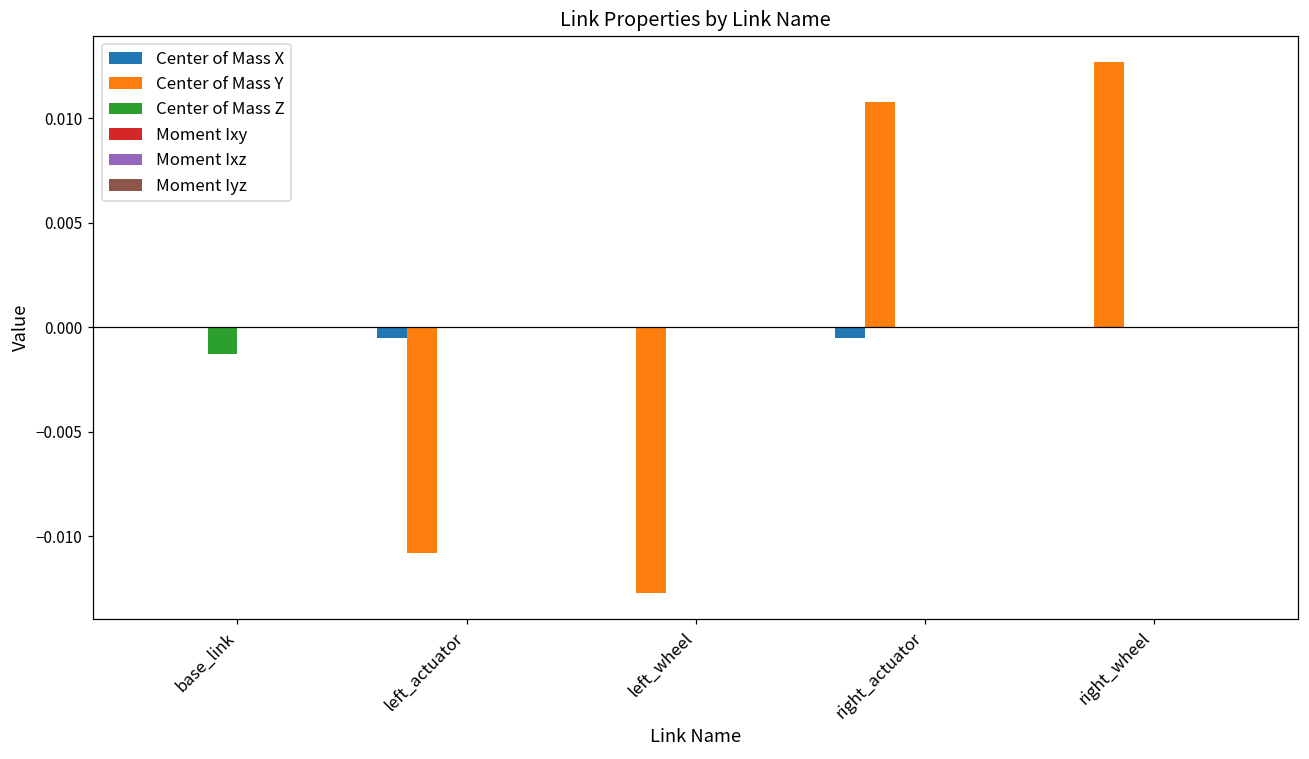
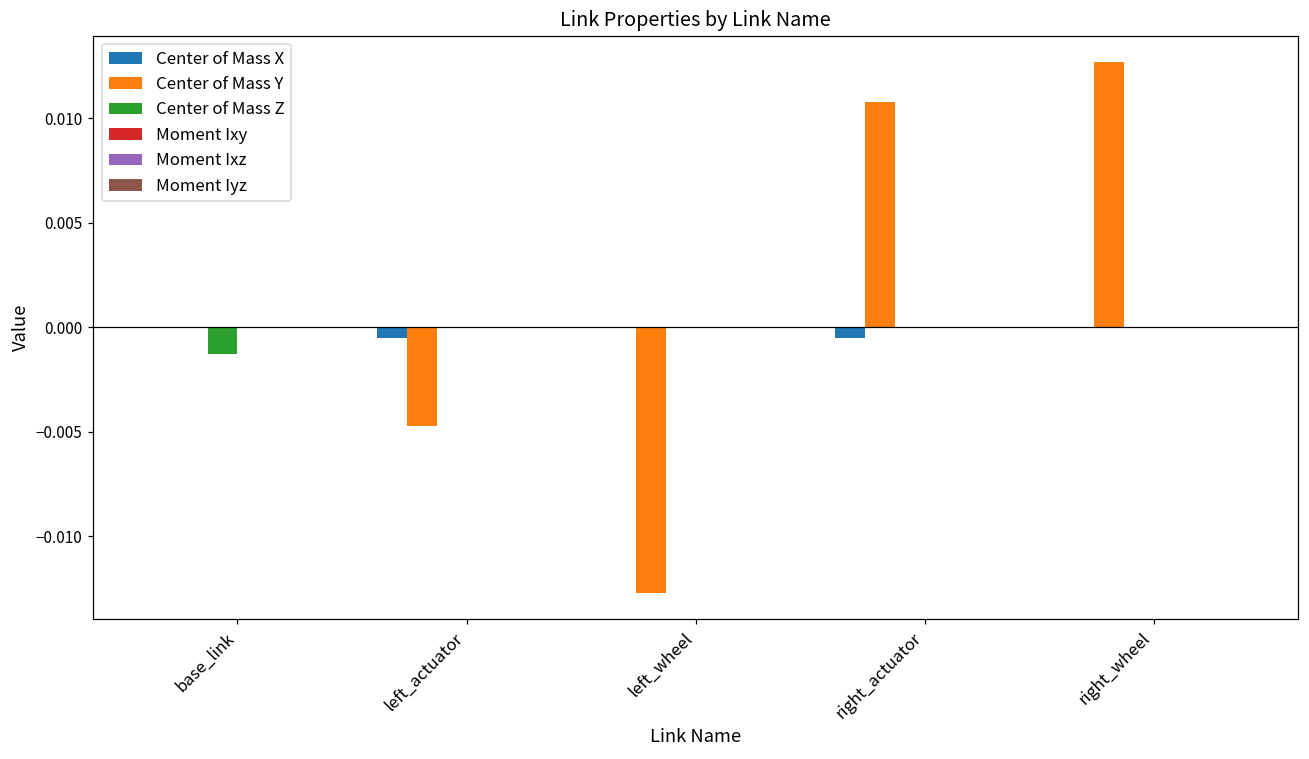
Center of Mass Y, left_actuator: -0.0108 -> -0.0047
